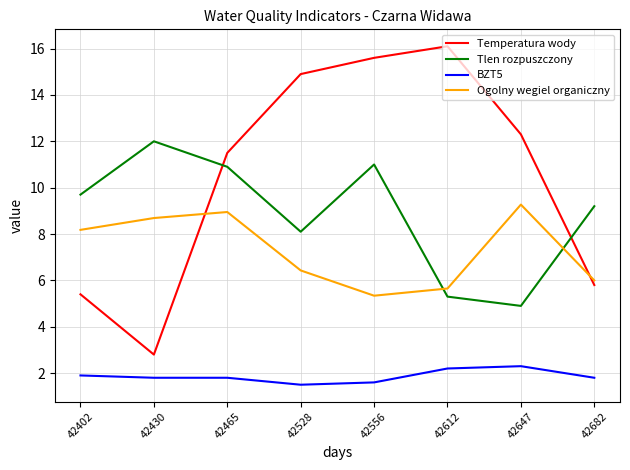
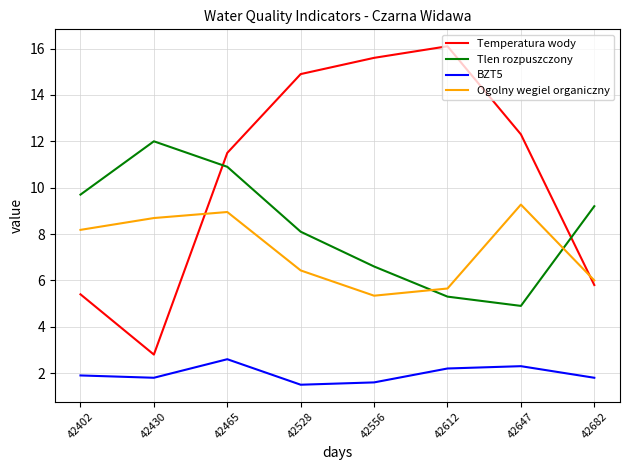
BZT5, 42465: 1.8 -> 2.6
Tlen rozpuszczony, 42556: 11.0 -> 6.6
